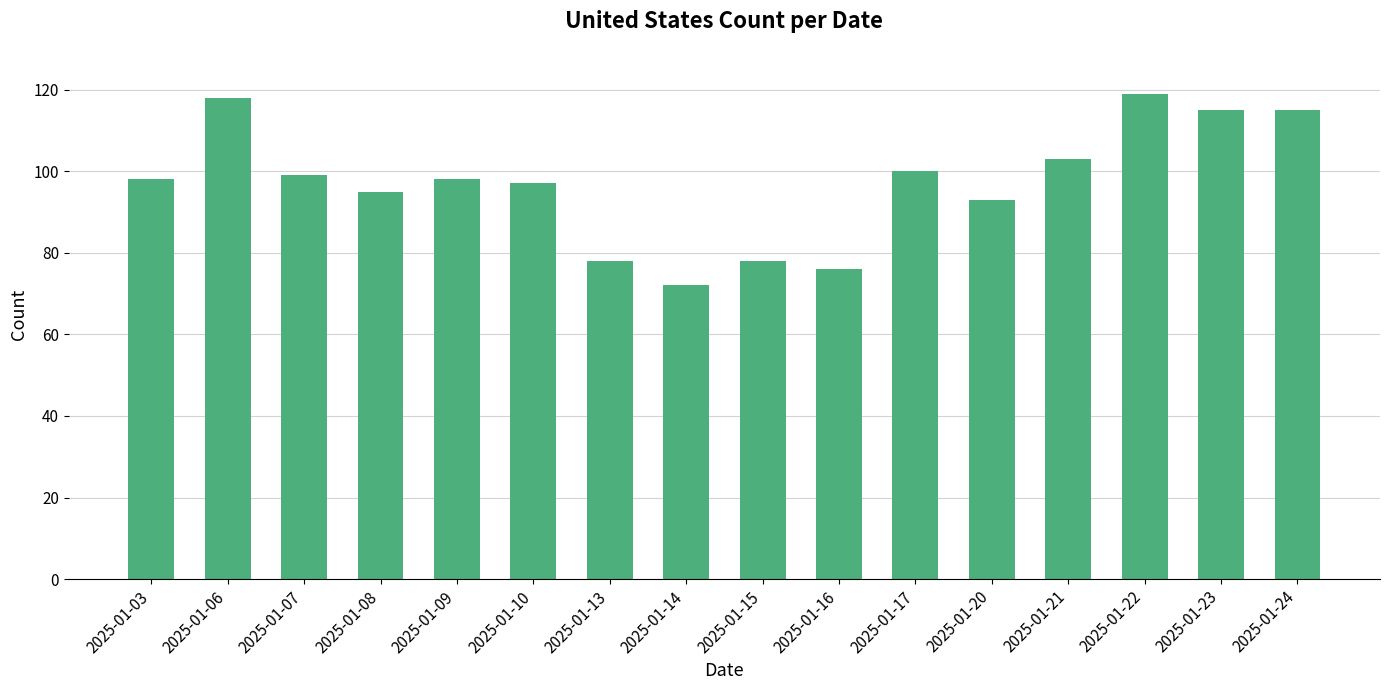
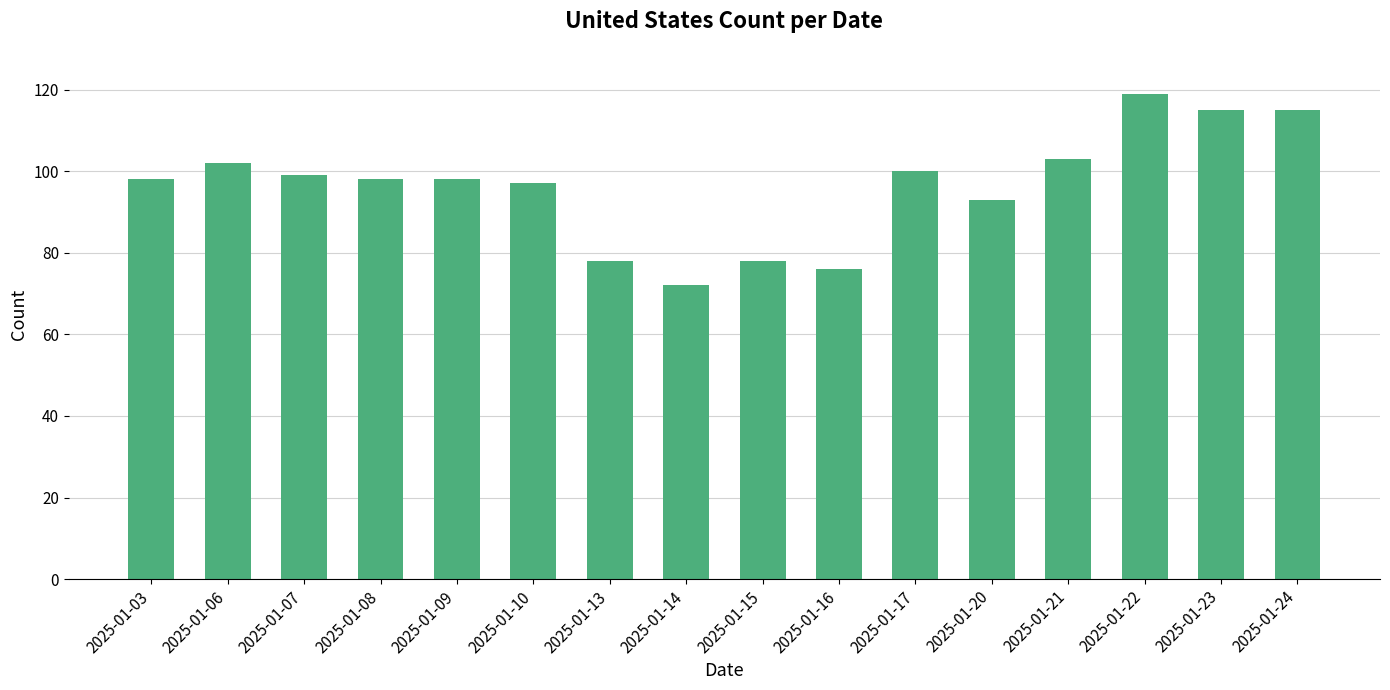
2025-01-06: 118 -> 102
2025-01-08: 95 -> 98
